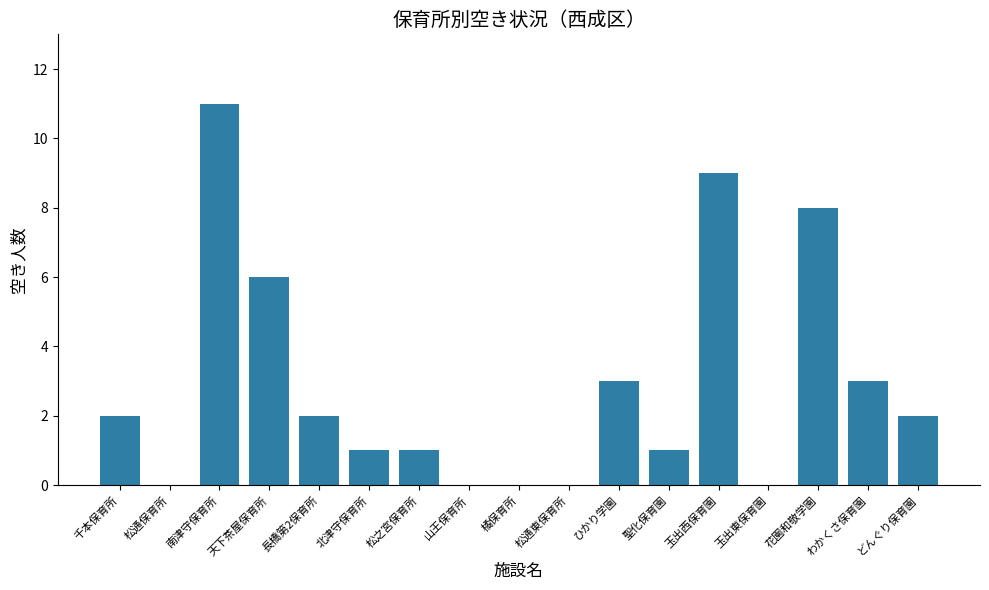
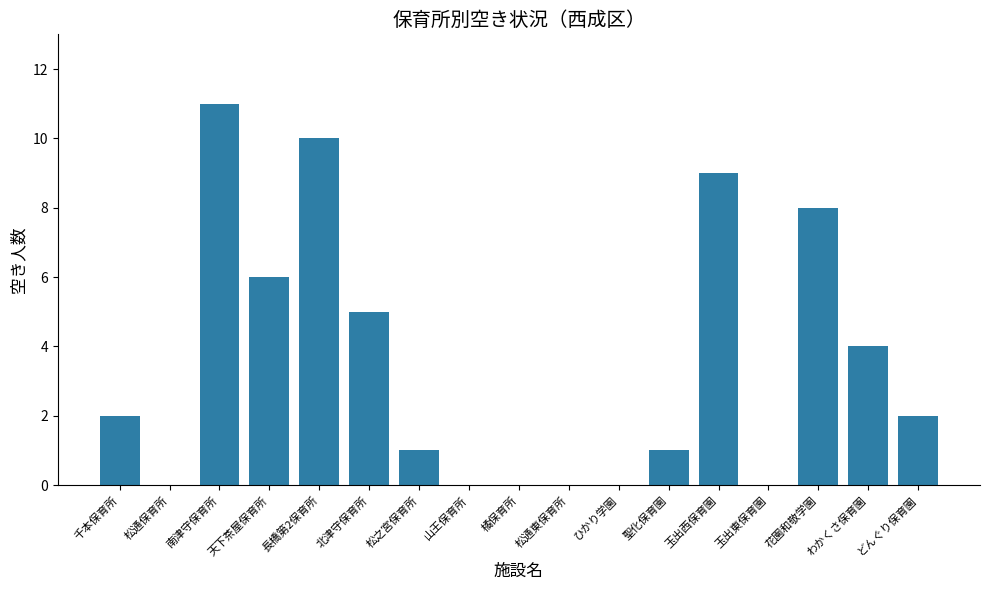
長橋第2保育所: 2 -> 10
北津守保育所: 1 -> 5
ひかり学園: 3 -> 0
わかくさ保育園: 3 -> 4
